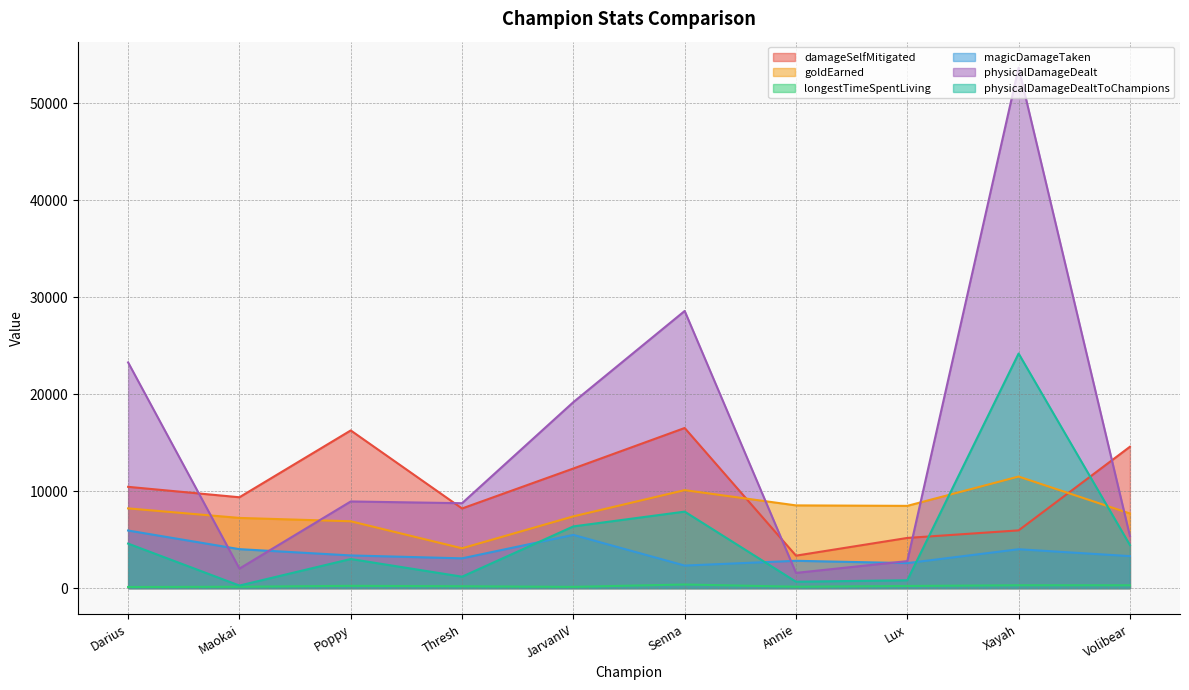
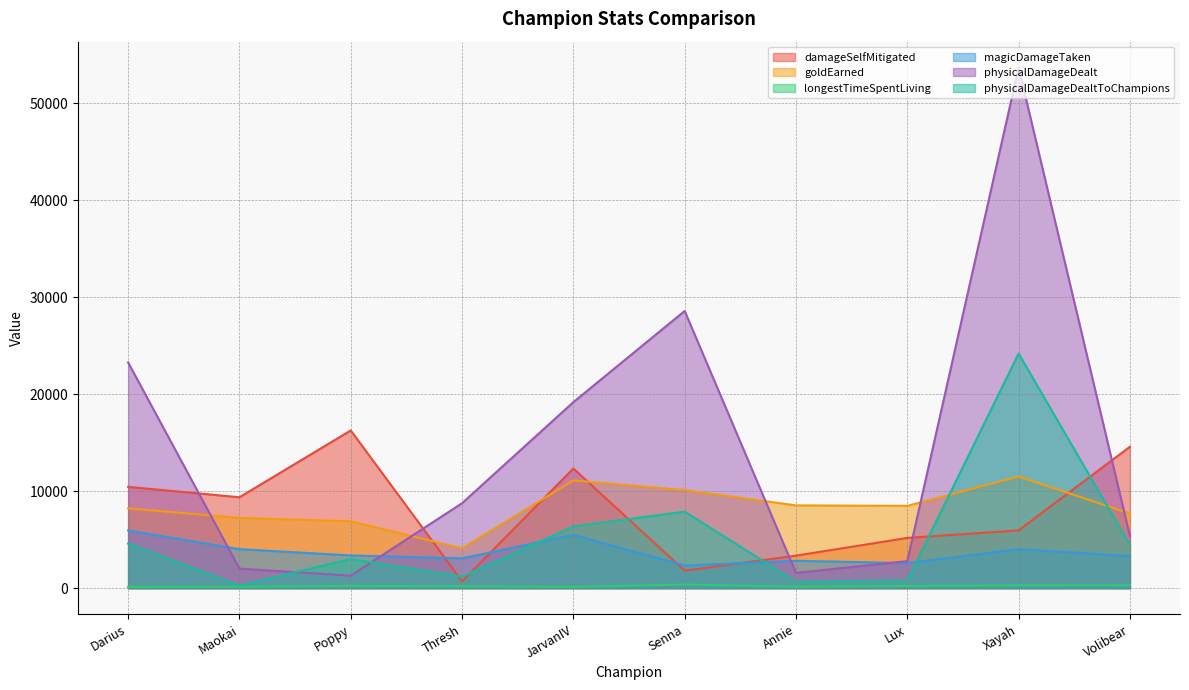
physicalDamageDealt, Poppy: 9000 -> 1000
damageSelfMitigated, Thresh: 8000 -> 1000
goldEarned, JarvanIV: 7000 -> 11000
damageSelfMitigated, Senna: 17000 -> 2000
